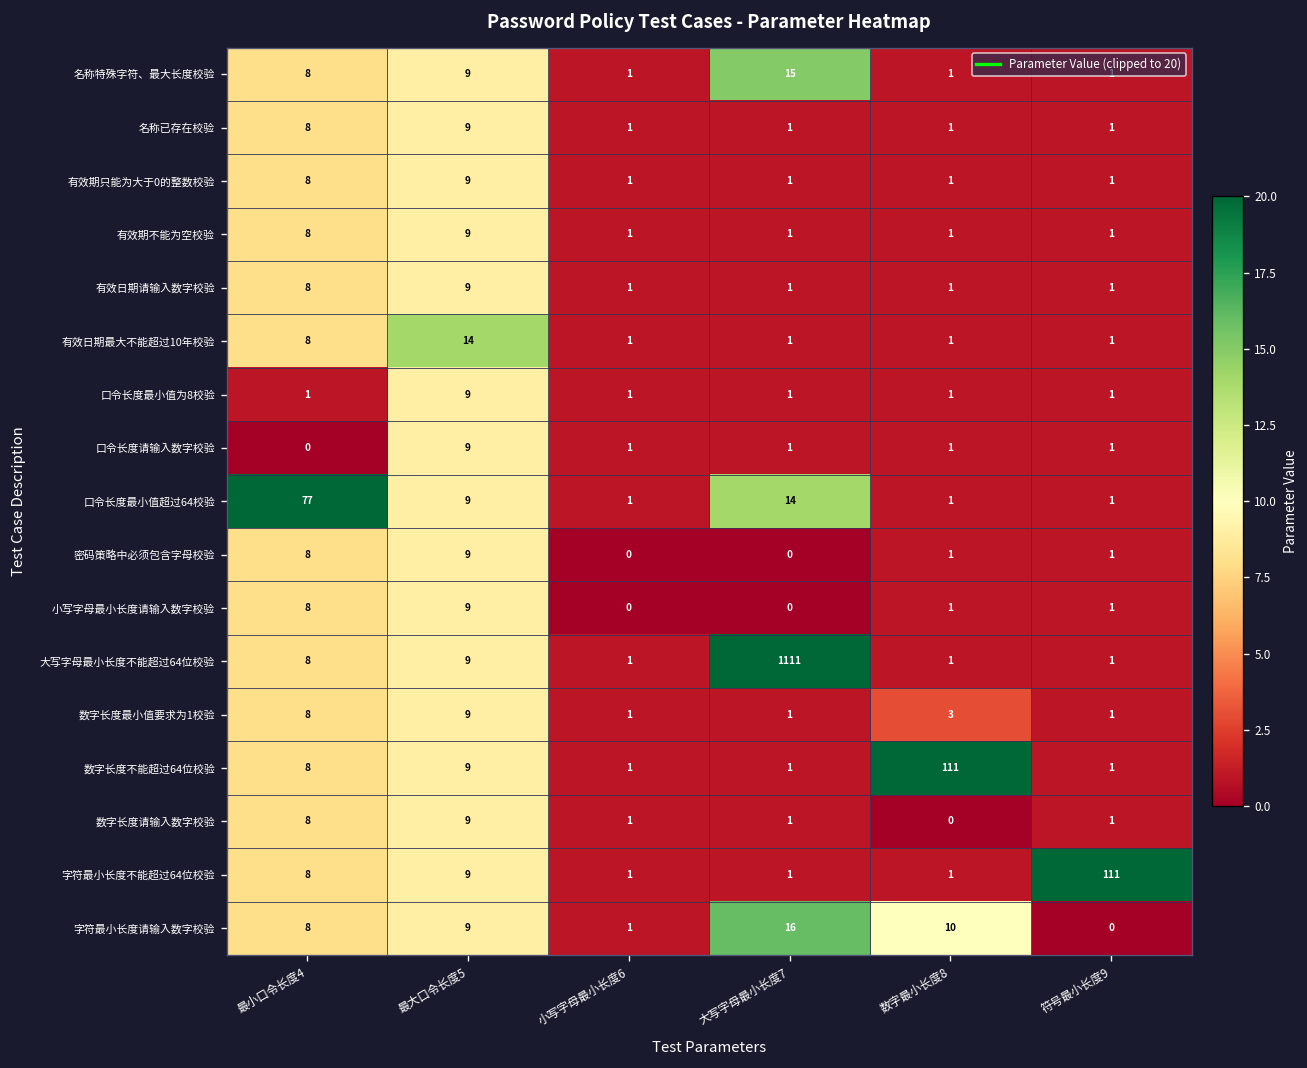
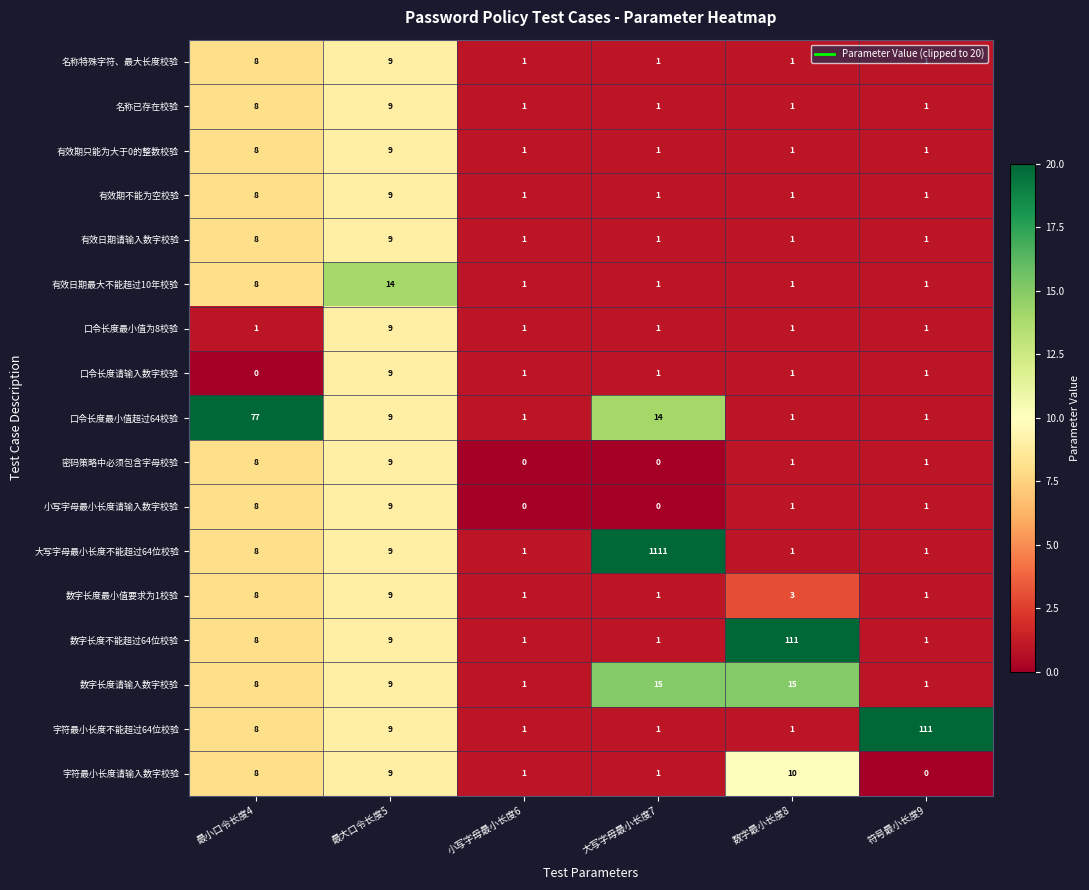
名称特殊字符、最大长度校验, 大写字母最小长度7: 15 -> 1
数字长度请输入数字校验, 大写字母最小长度7: 1 -> 15
数字长度请输入数字校验, 数字最小长度8: 0 -> 15
字符最小长度请输入数字校验, 大写字母最小长度7: 16 -> 1
